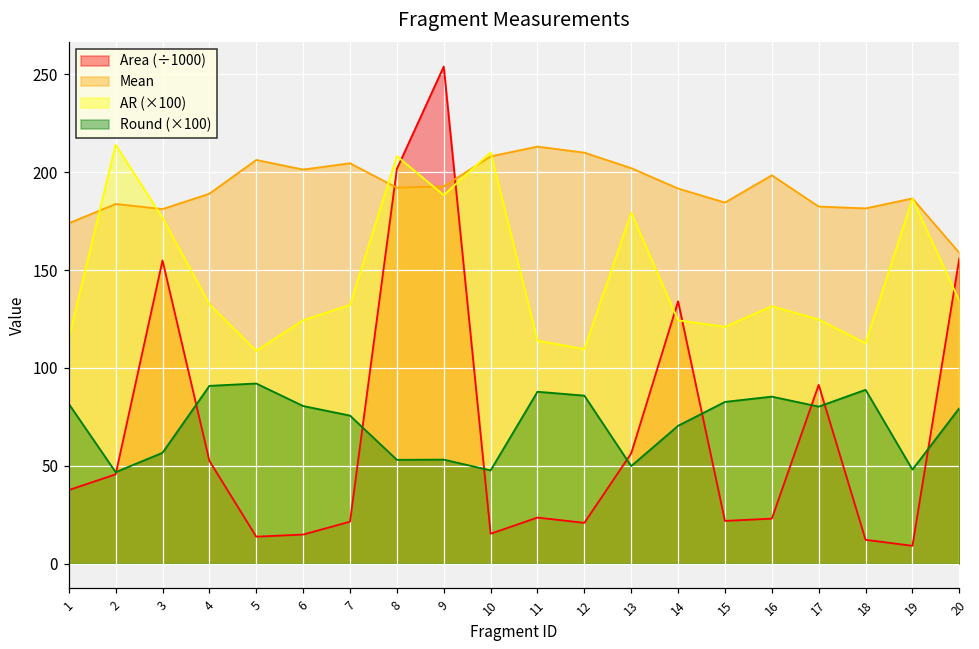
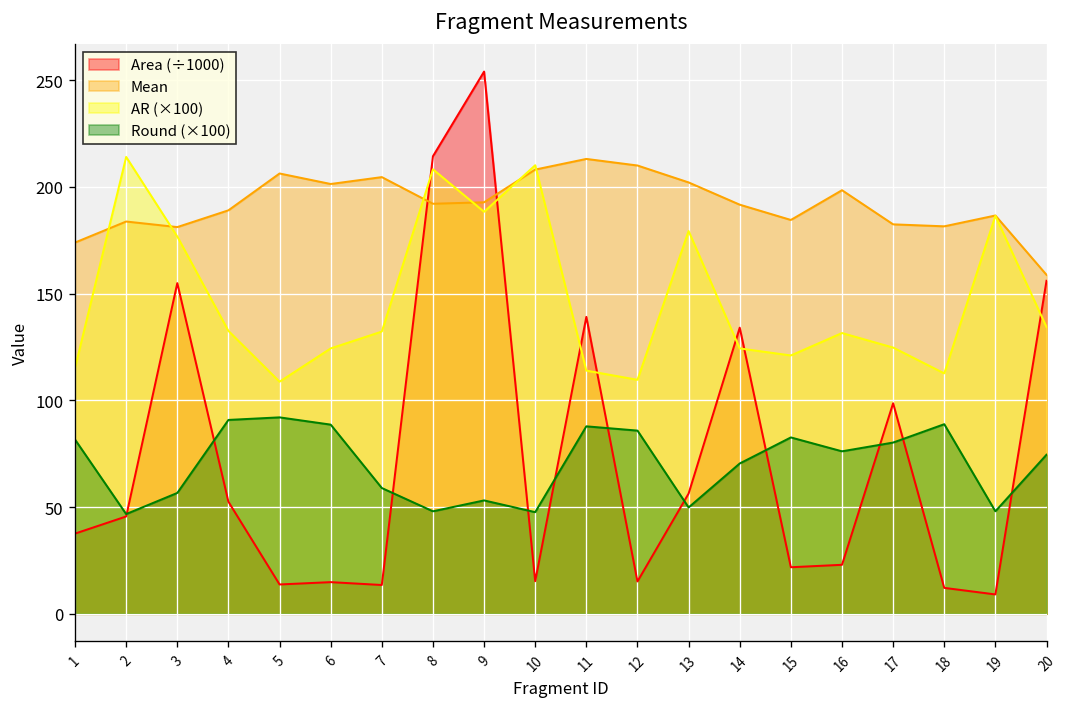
Round (×100), 6: 81 -> 89
Area (÷1000), 7: 21 -> 13
Round (×100), 7: 76 -> 59
Area (÷1000), 8: 202 -> 214
Round (×100), 8: 53 -> 48
Area (÷1000), 11: 23 -> 139
Area (÷1000), 12: 21 -> 15
Round (×100), 16: 85 -> 76
Area (÷1000), 17: 91 -> 99
Round (×100), 20: 79 -> 75
